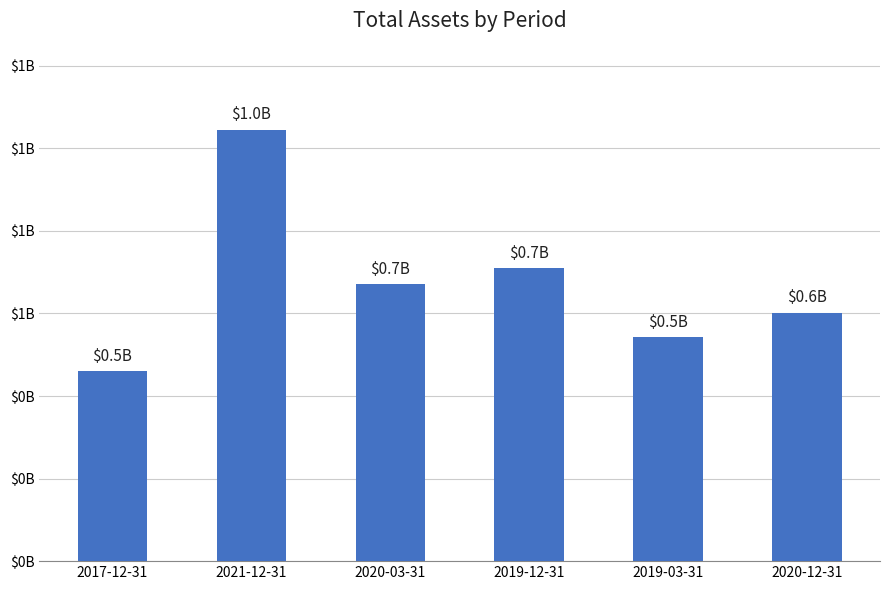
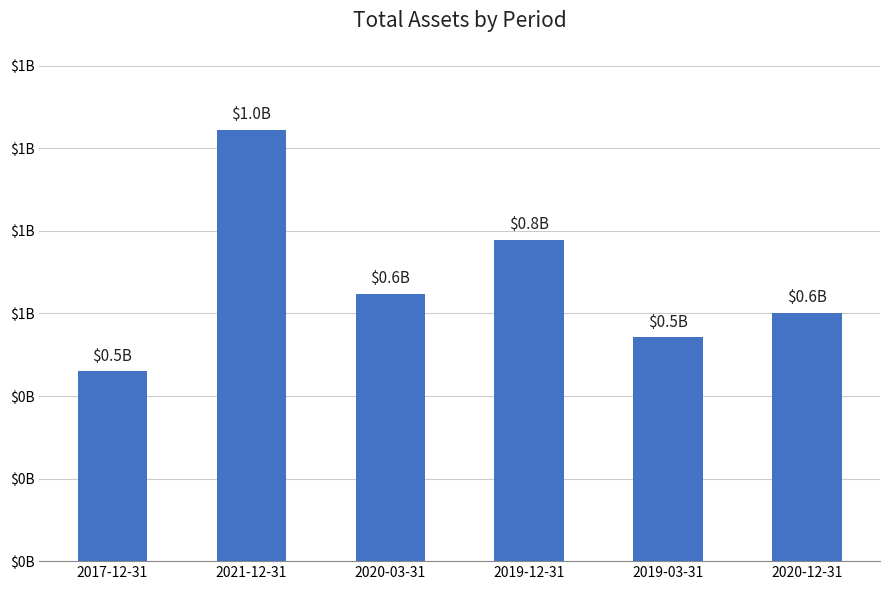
2020-03-31: $0.7B -> $0.6B
2019-12-31: $0.7B -> $0.8B
